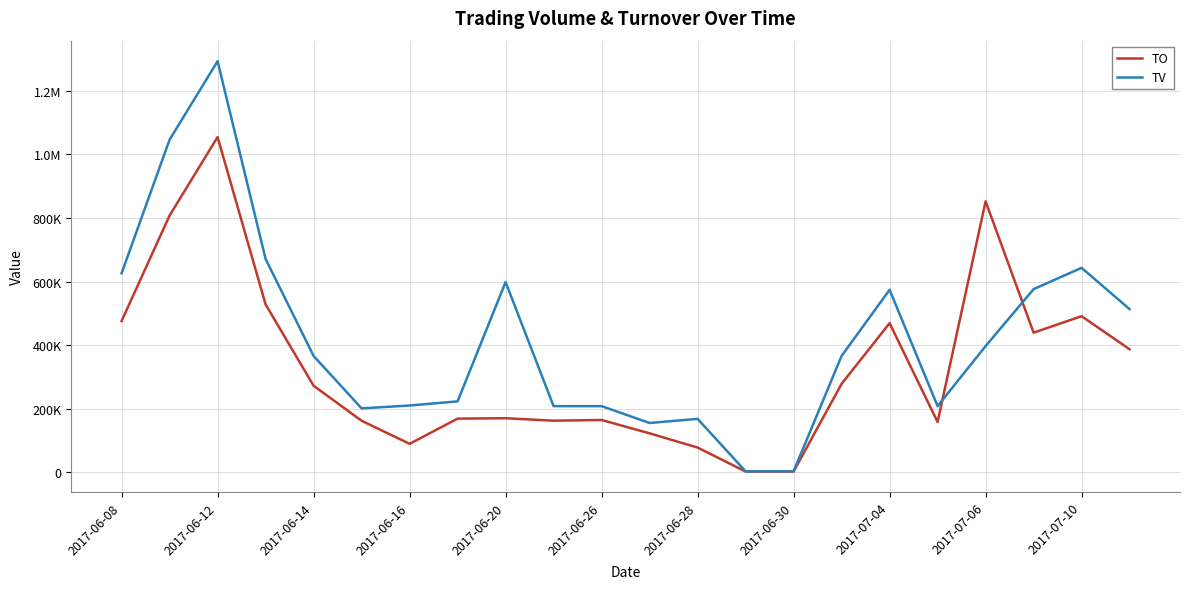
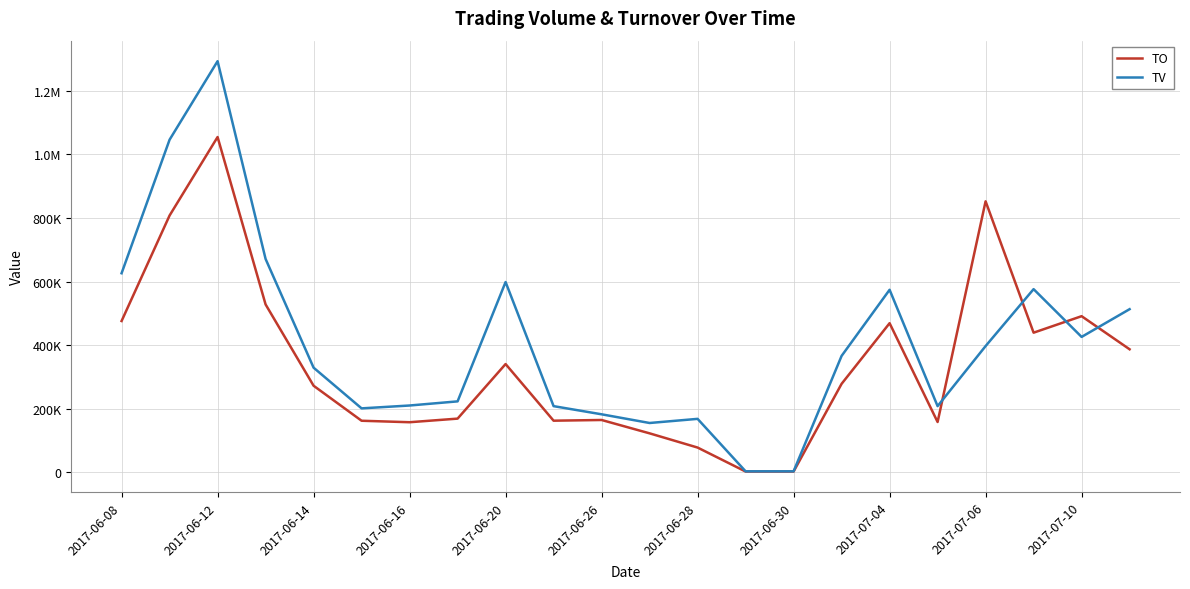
TV, 2017-06-14: 370000 -> 330000
TO, 2017-06-16: 90000 -> 160000
TO, 2017-06-20: 170000 -> 340000
TV, 2017-06-26: 210000 -> 180000
TV, 2017-07-10: 640000 -> 430000
